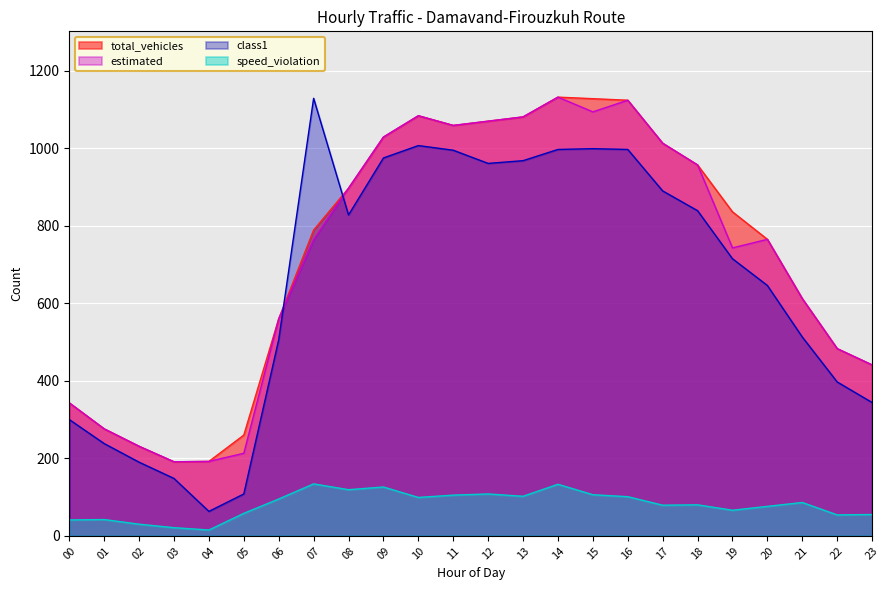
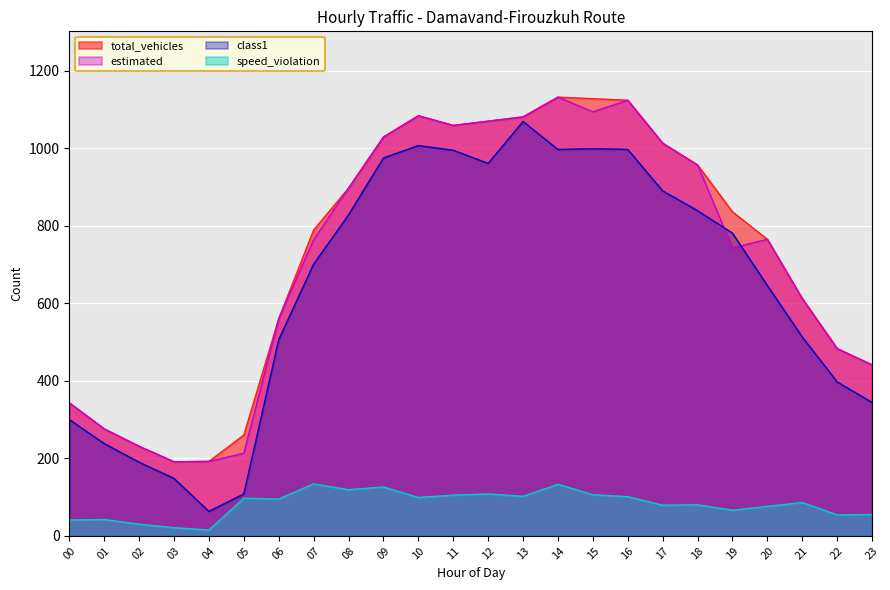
speed_violation, 05: 60 -> 100
class1, 07: 1130 -> 700
class1, 13: 970 -> 1070
class1, 19: 720 -> 780
